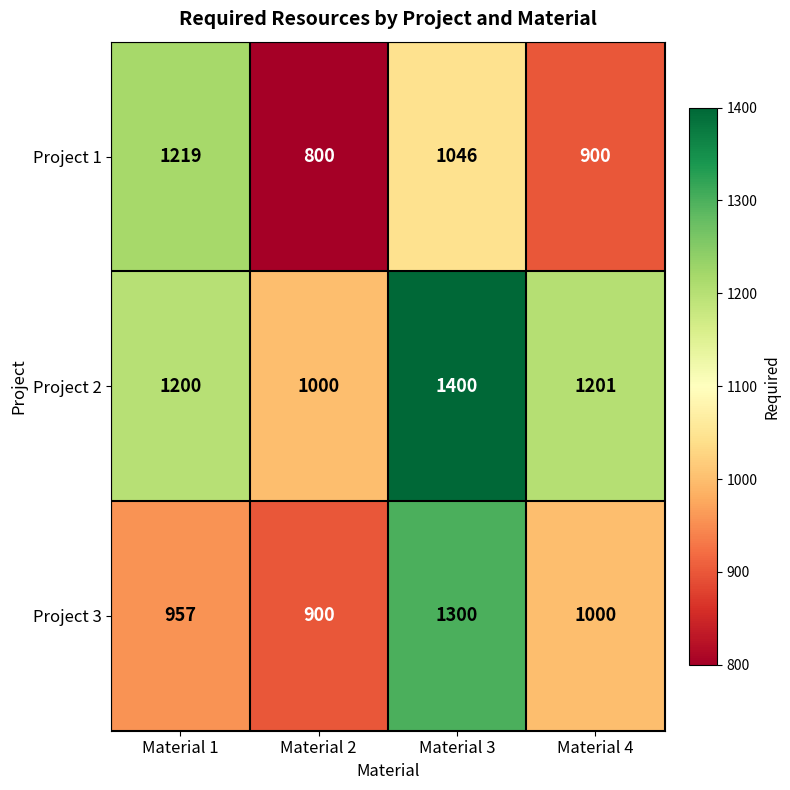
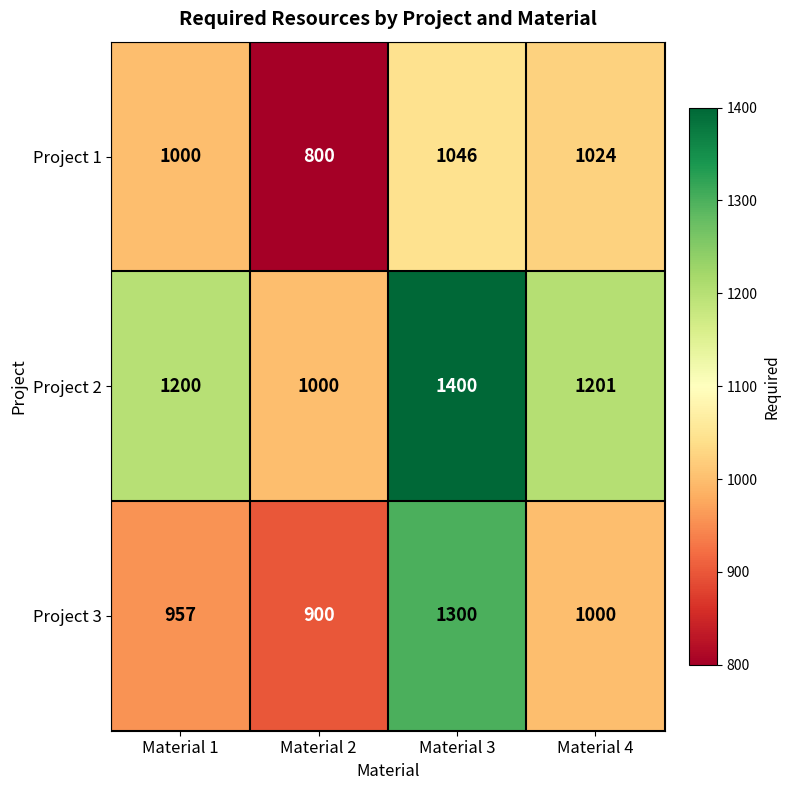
Project 1, Material 1: 1219 -> 1000
Project 1, Material 4: 900 -> 1024
